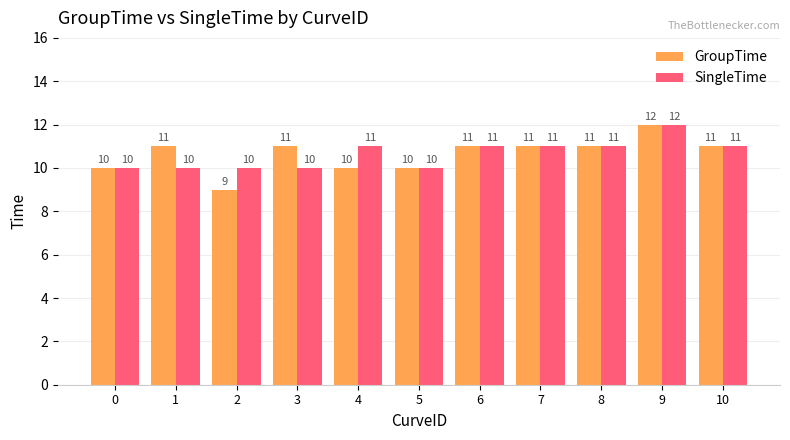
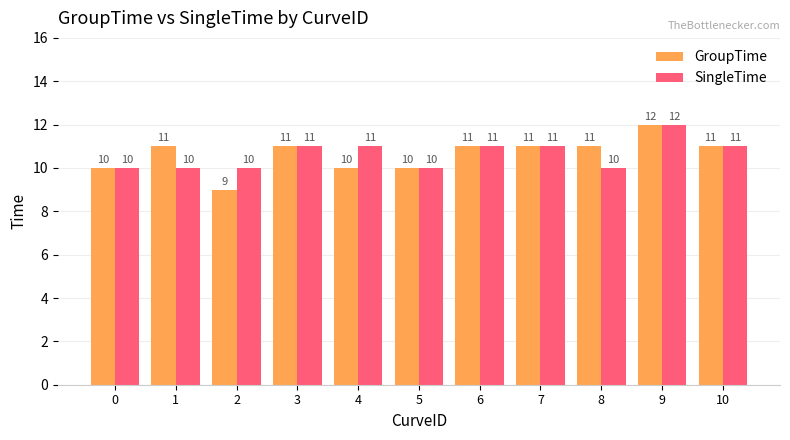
SingleTime, 3: 10 -> 11
SingleTime, 8: 11 -> 10
